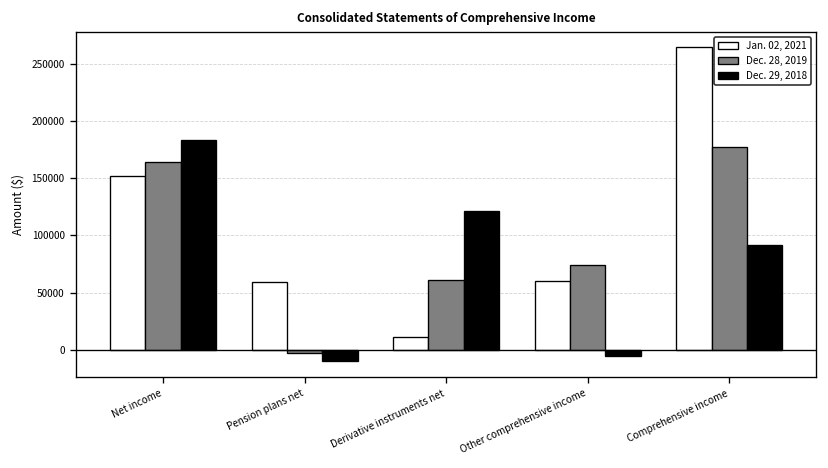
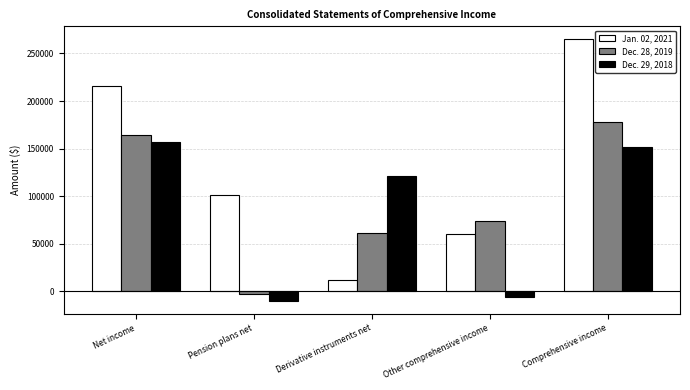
Jan. 02, 2021, Net income: 150000 -> 220000
Dec. 29, 2018, Net income: 180000 -> 160000
Jan. 02, 2021, Pension plans net: 60000 -> 100000
Dec. 29, 2018, Comprehensive income: 90000 -> 150000
